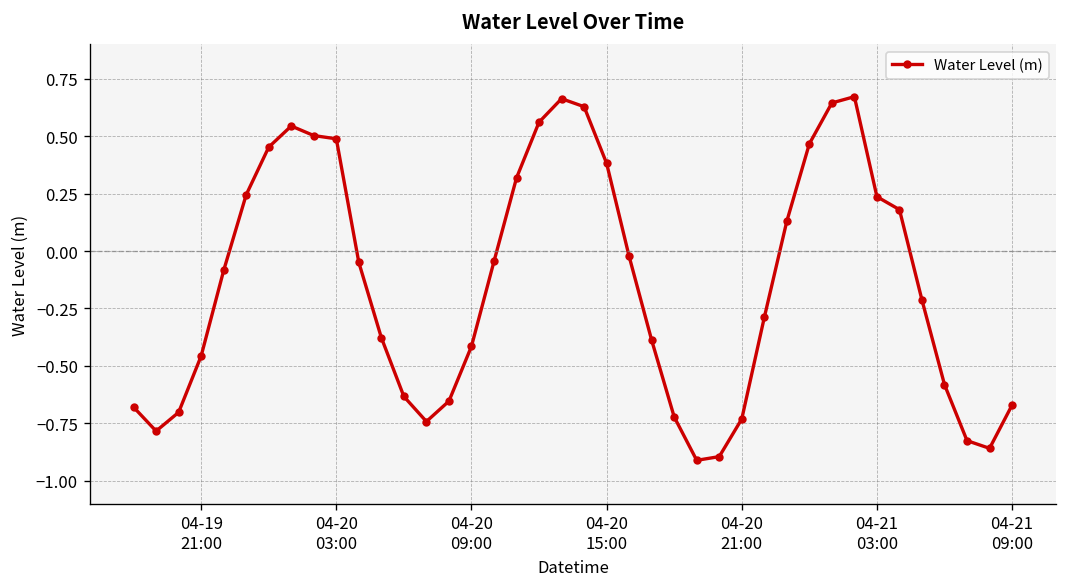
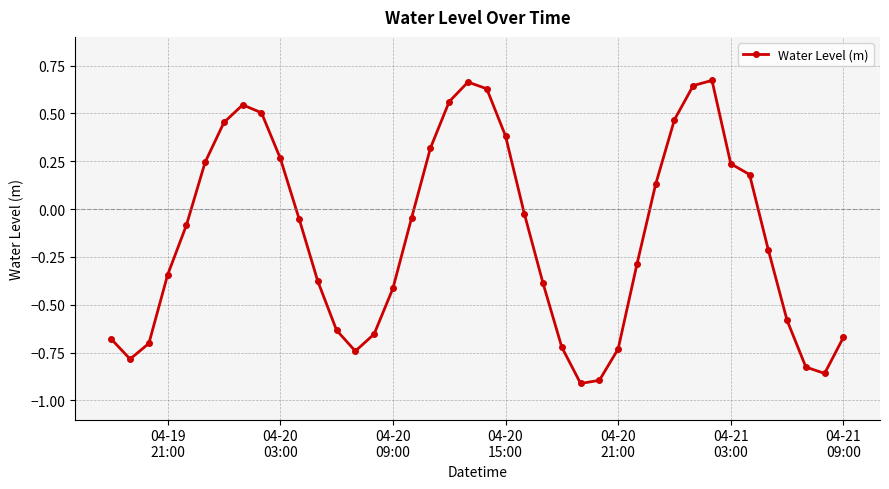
04-19 21:00: -0.46 -> -0.34
04-20 03:00: 0.49 -> 0.27
